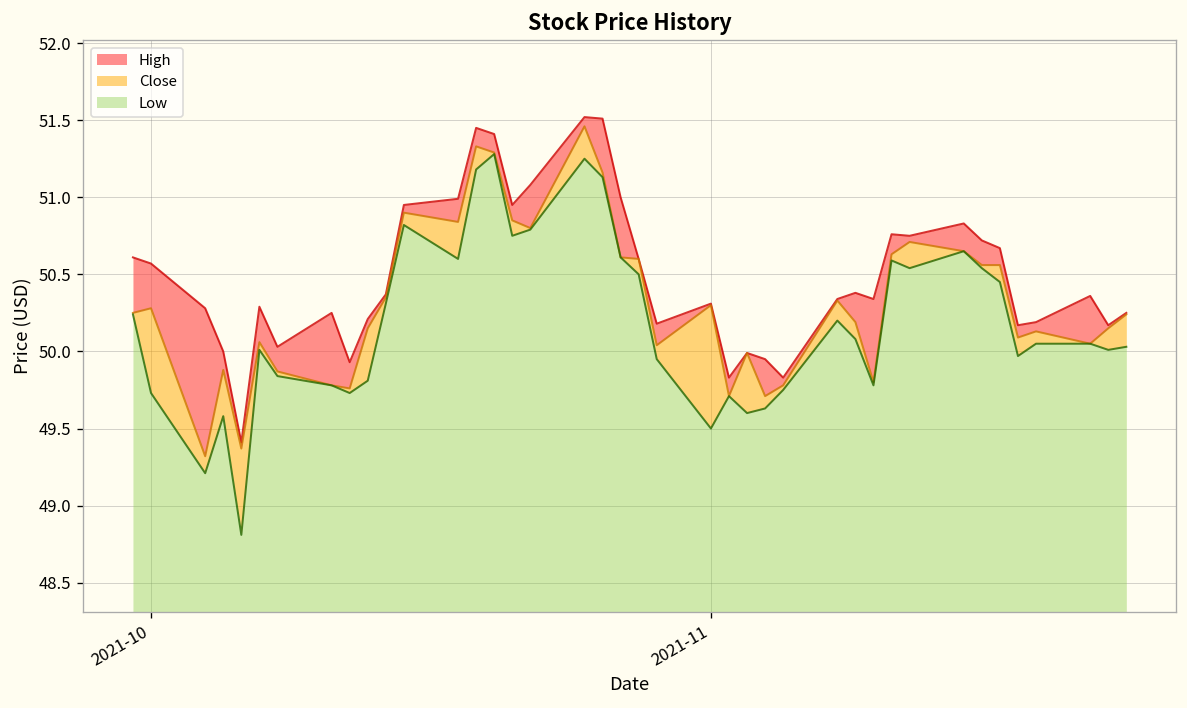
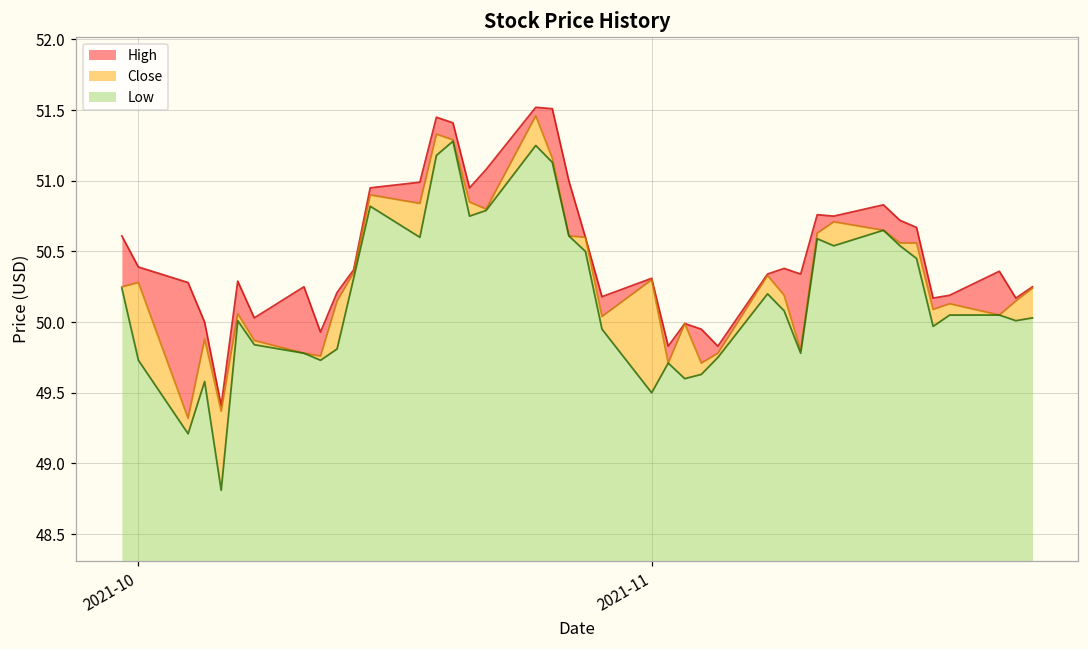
High, 2021-10: 50.57 -> 50.39
